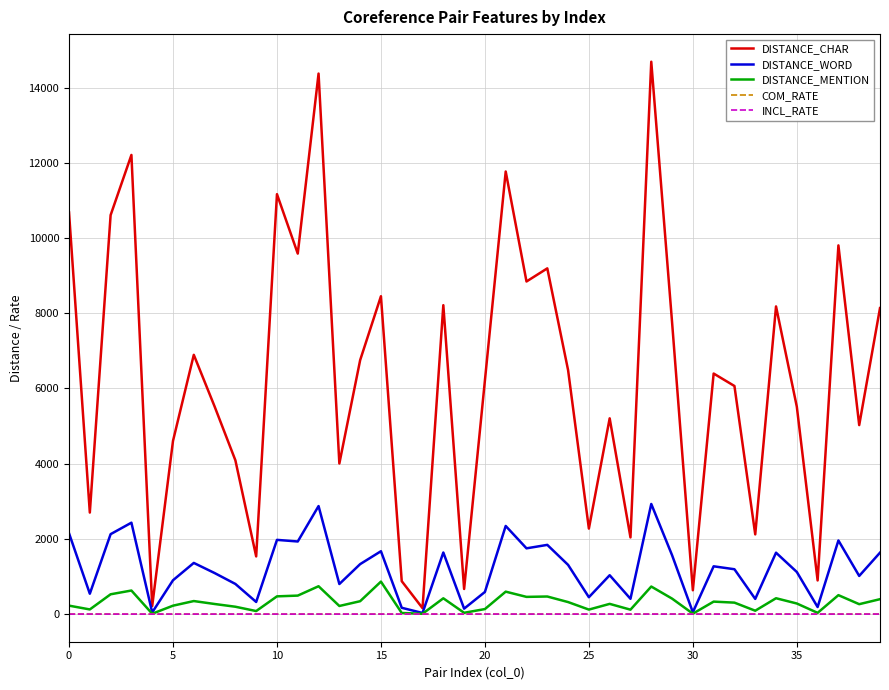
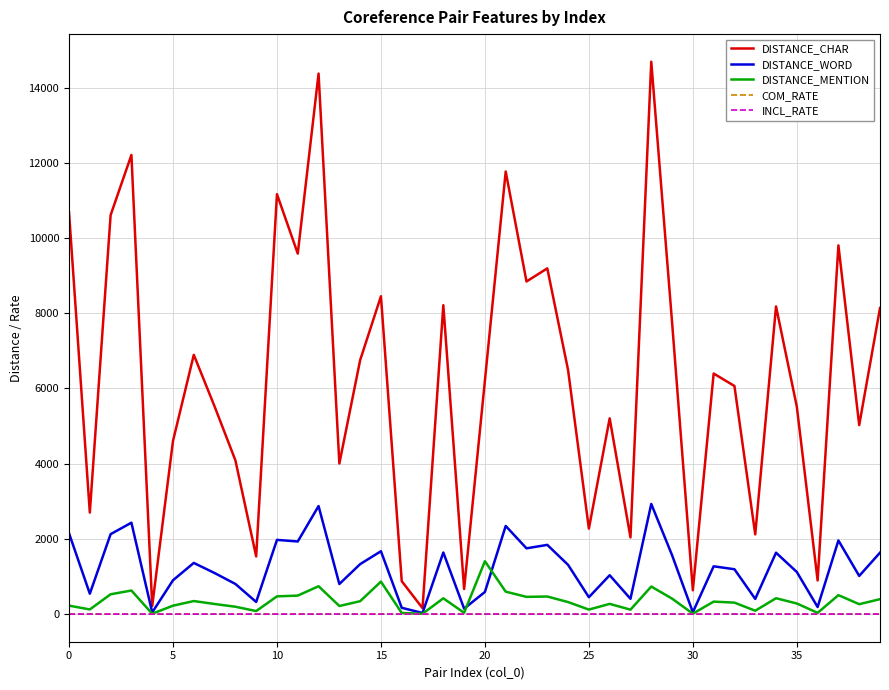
DISTANCE_MENTION, 20: 100 -> 1400
